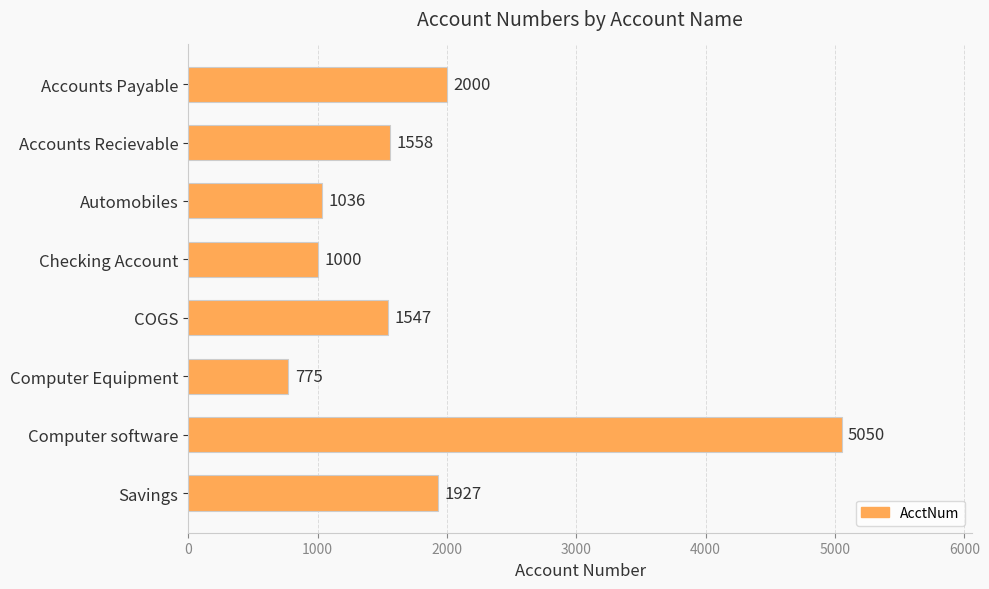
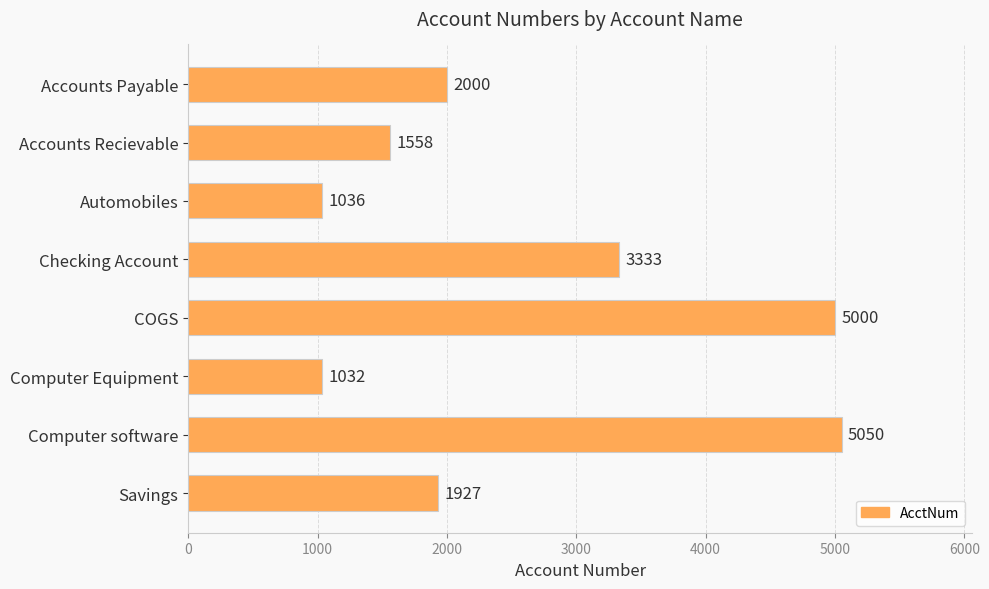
Checking Account: 1000 -> 3333
COGS: 1547 -> 5000
Computer Equipment: 775 -> 1032
